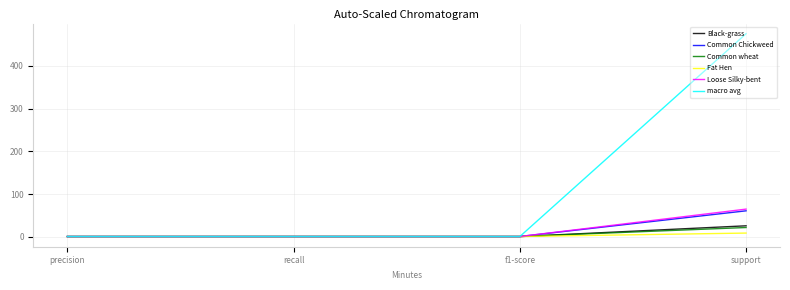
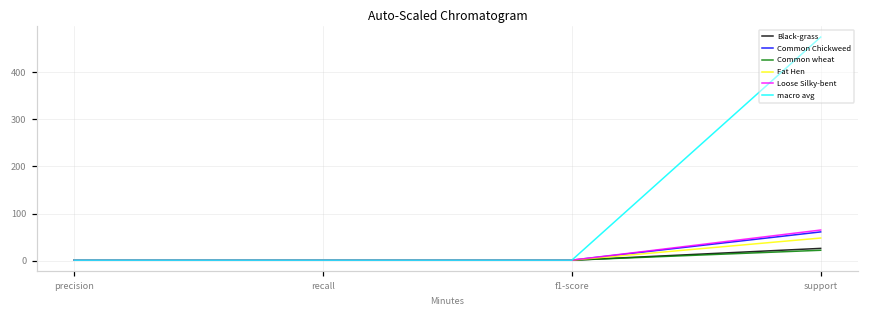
Fat Hen, support: 10 -> 50
